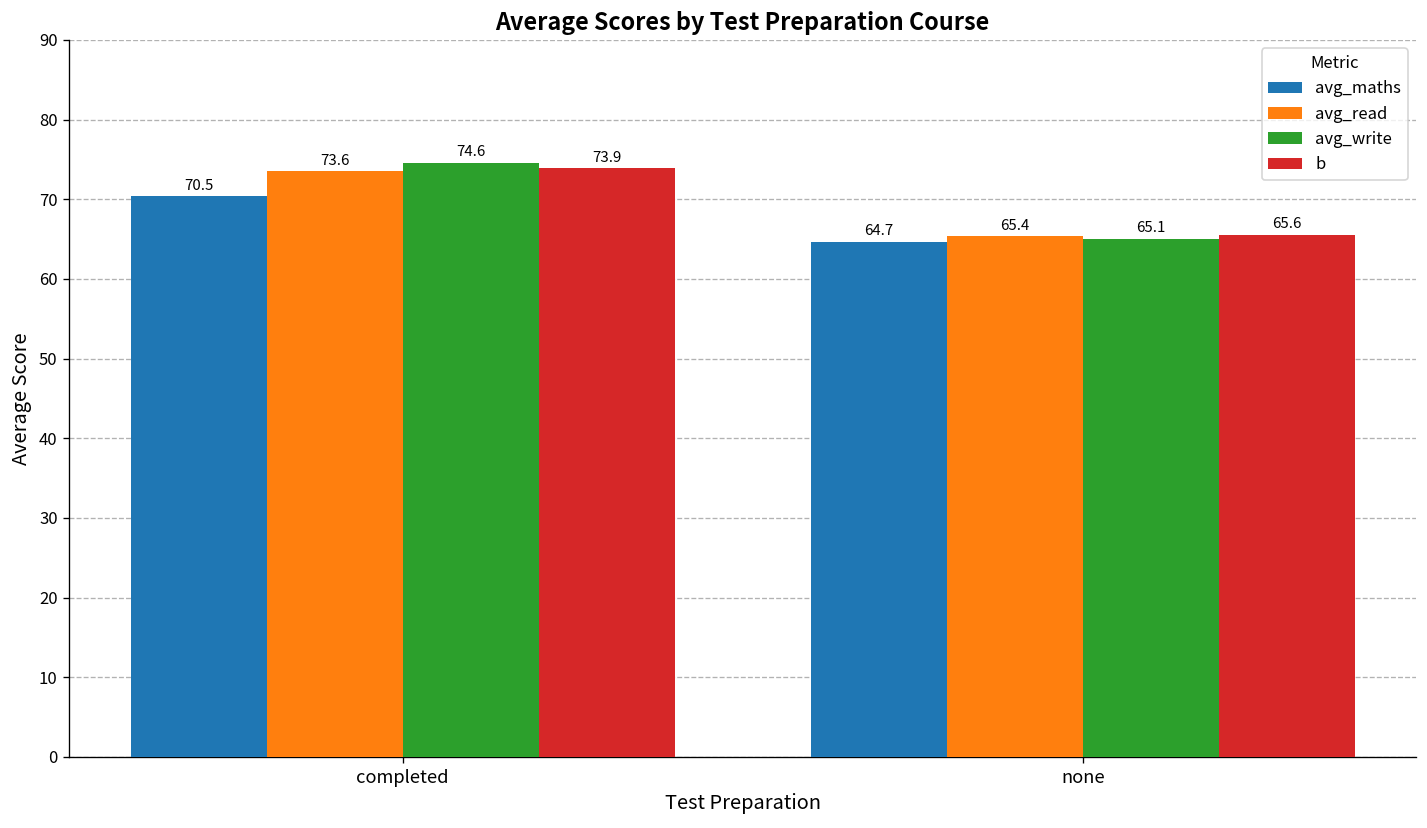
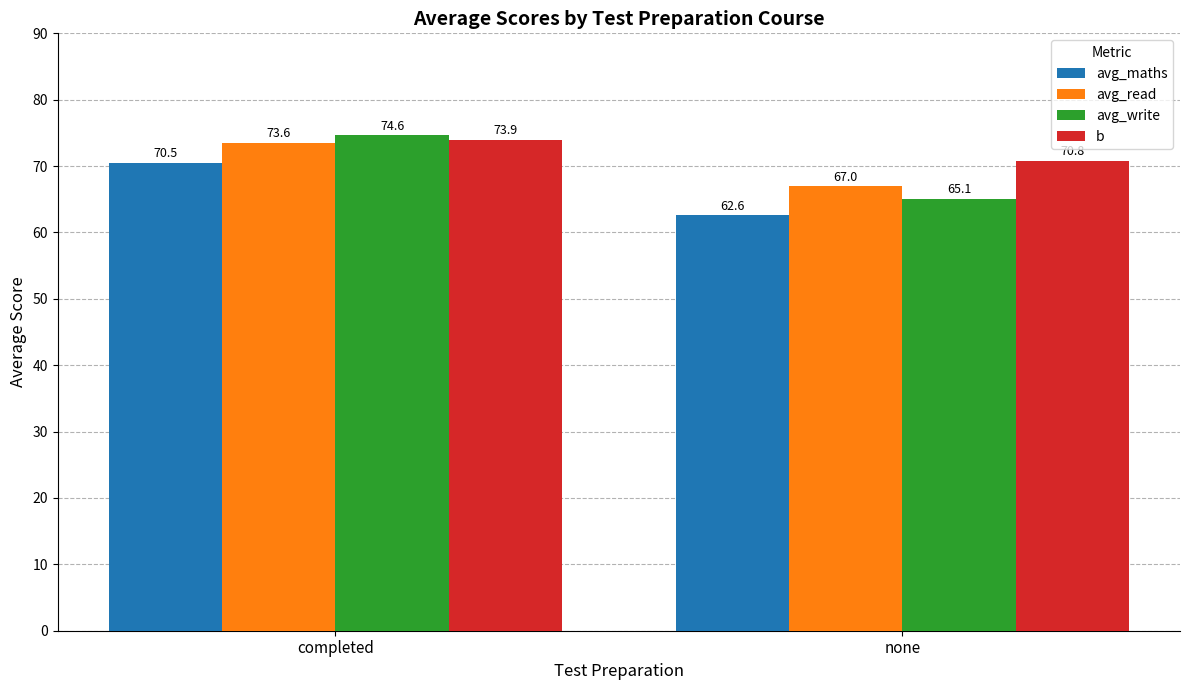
avg_maths, none: 64.7 -> 62.6
avg_read, none: 65.4 -> 67.0
b, none: 66 -> 71
